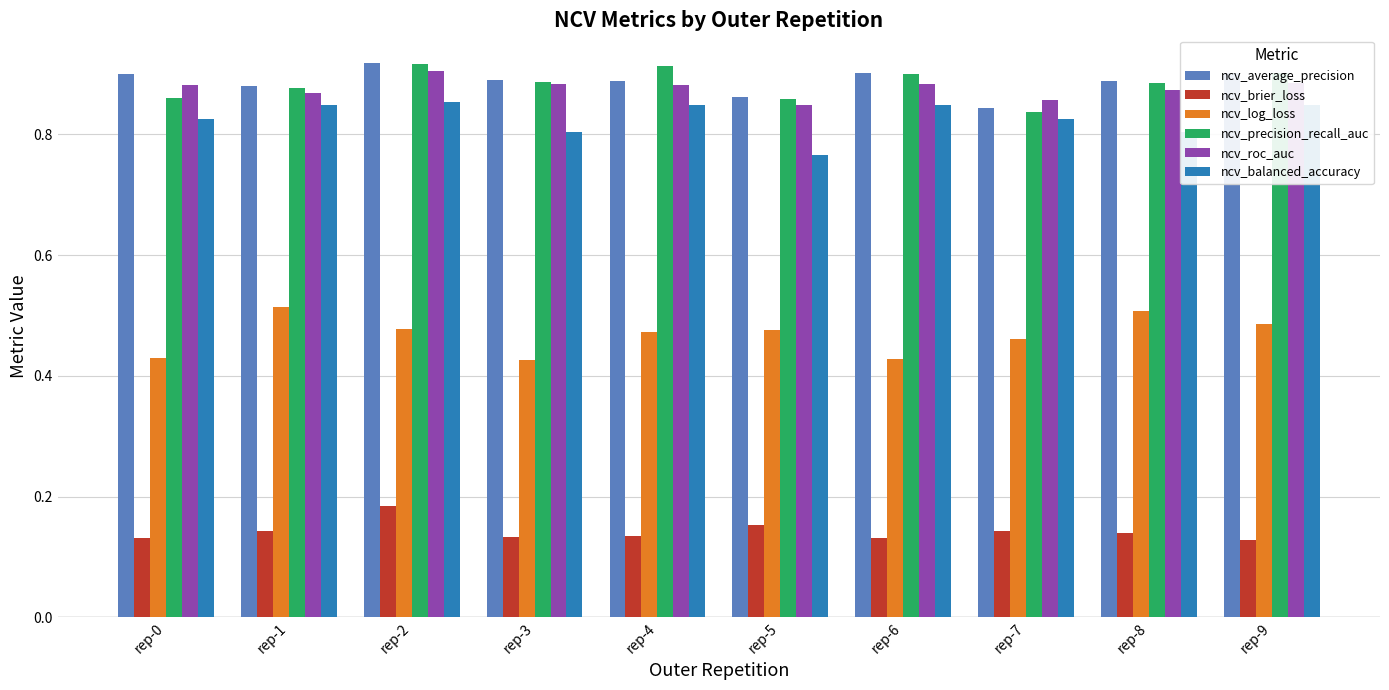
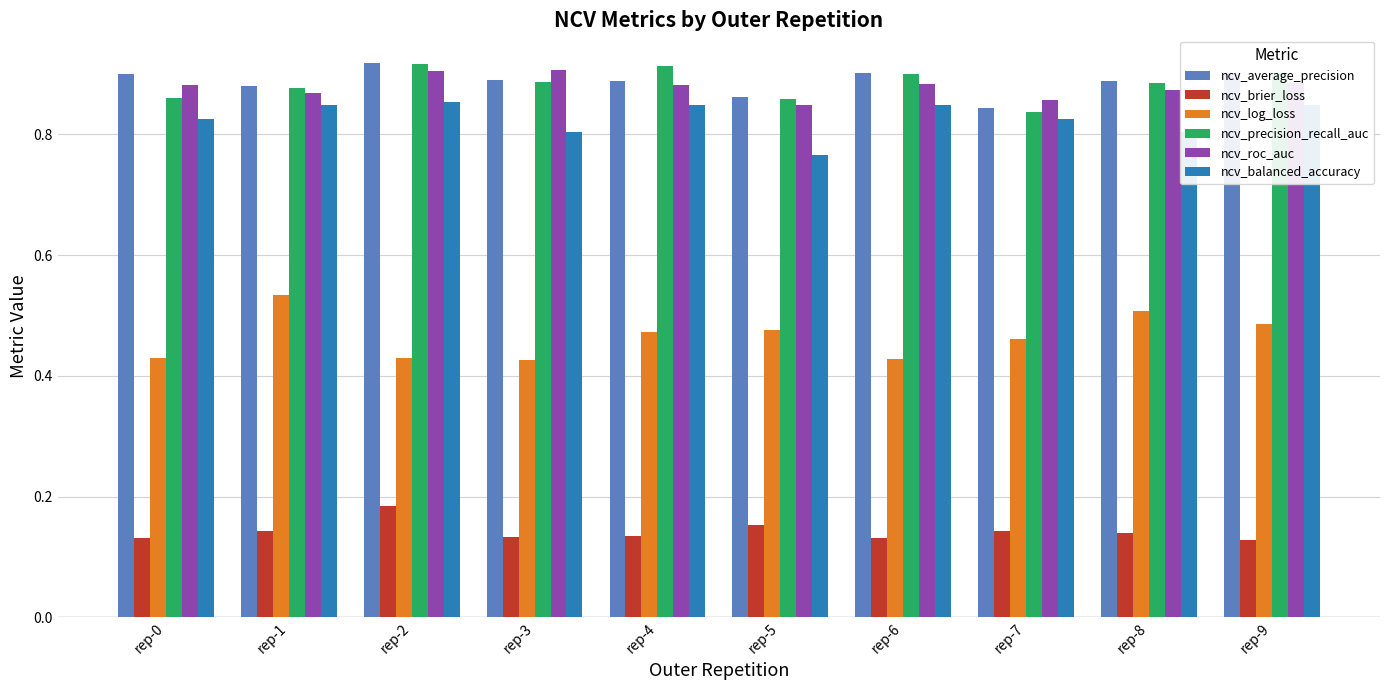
ncv_log_loss, rep-1: 0.51 -> 0.53
ncv_log_loss, rep-2: 0.48 -> 0.43
ncv_roc_auc, rep-3: 0.88 -> 0.91
